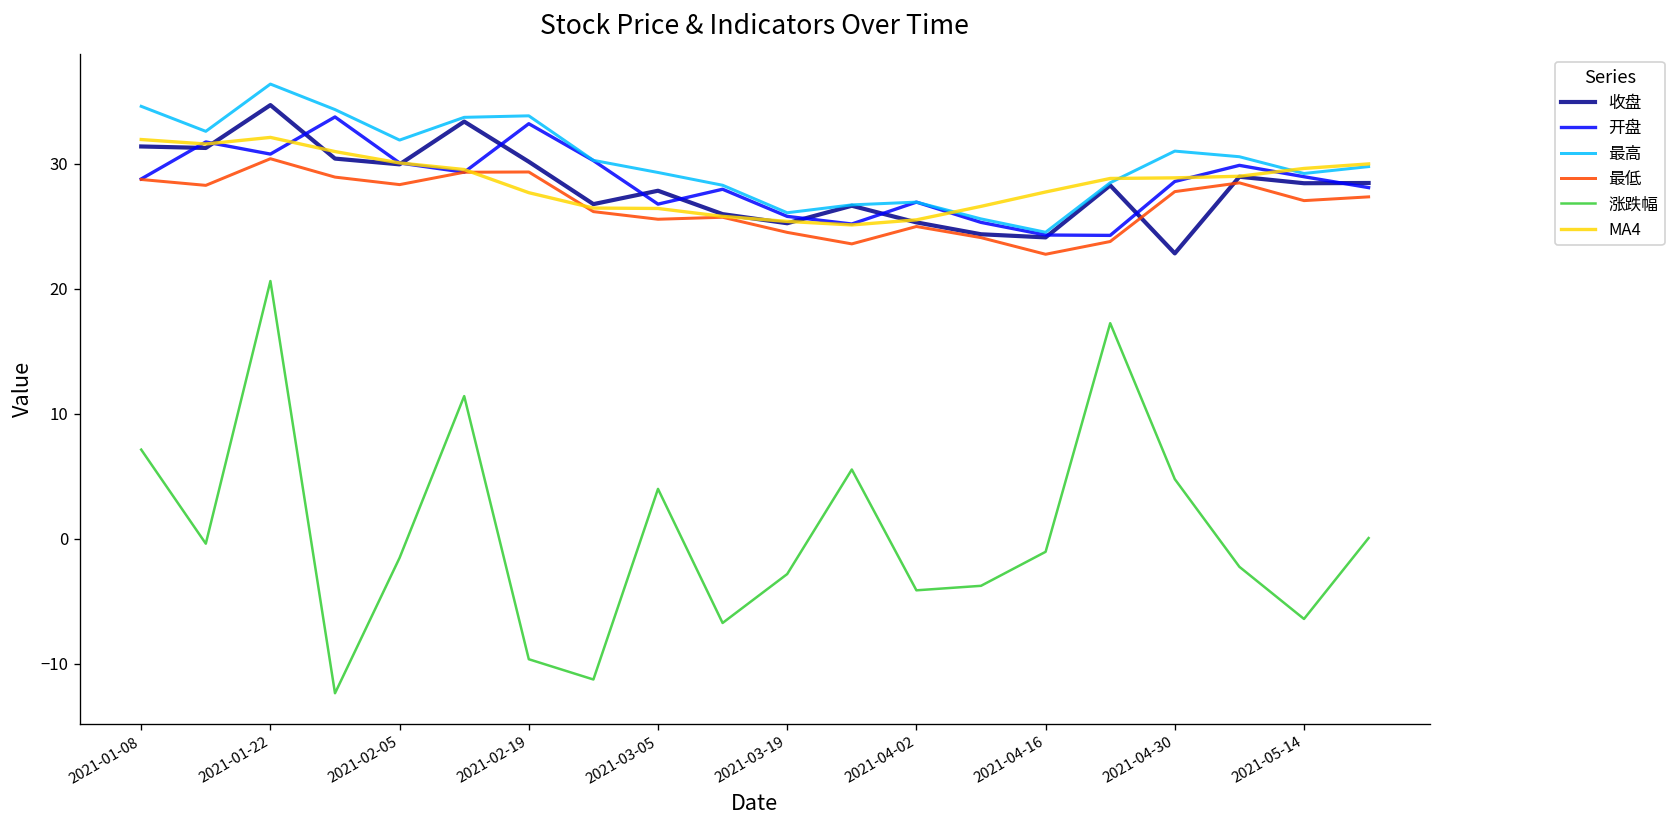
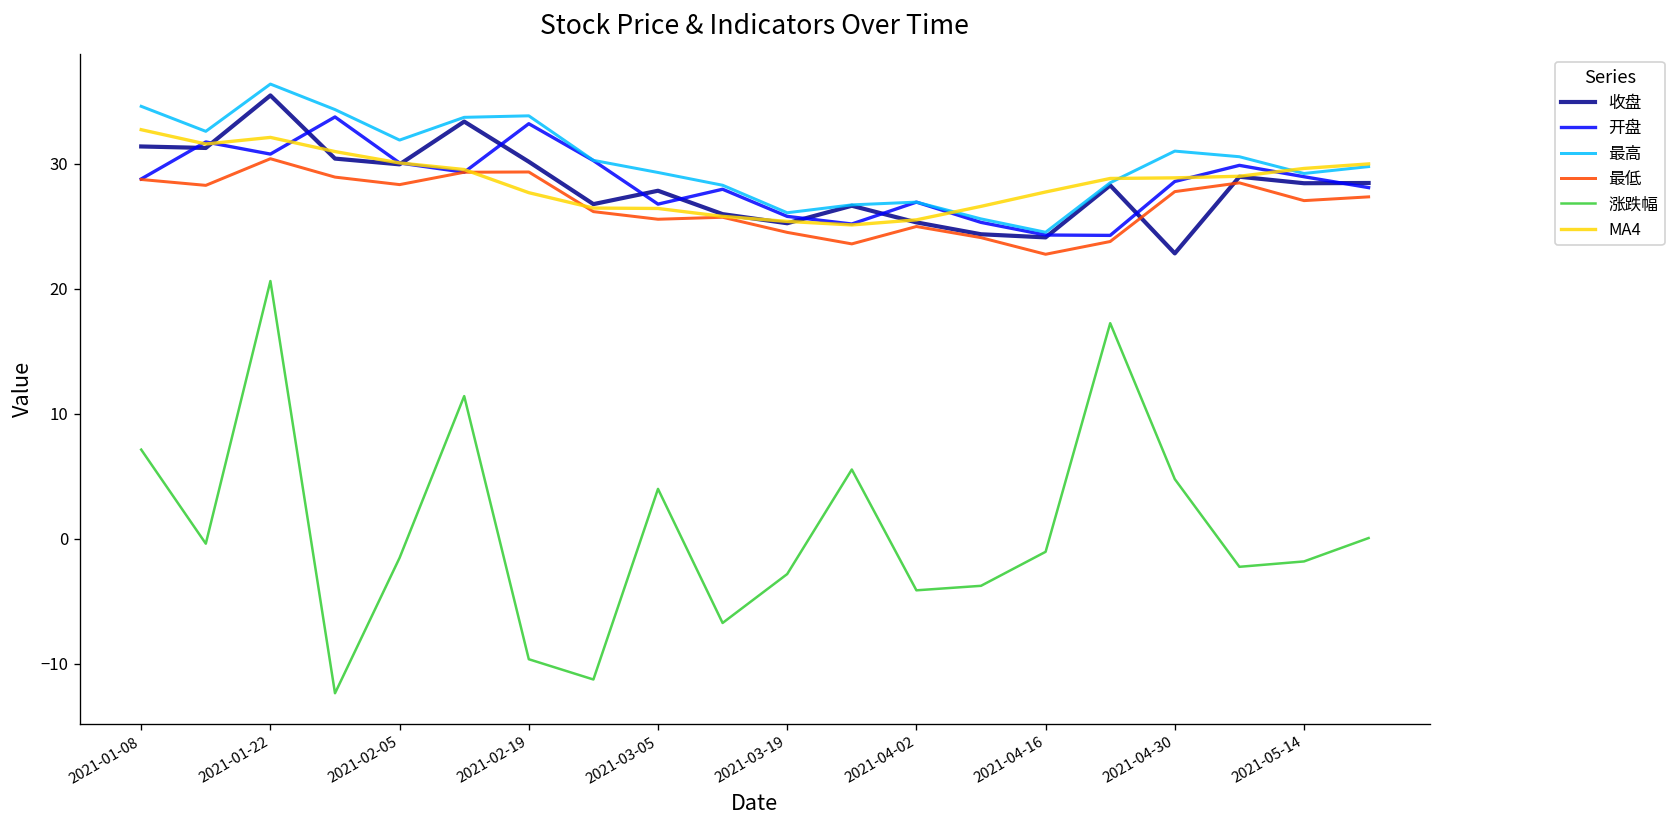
MA4, 2021-01-08: 31.9 -> 32.7
收盘, 2021-01-22: 34.7 -> 35.5
涨跌幅, 2021-05-14: -6.4 -> -1.8
